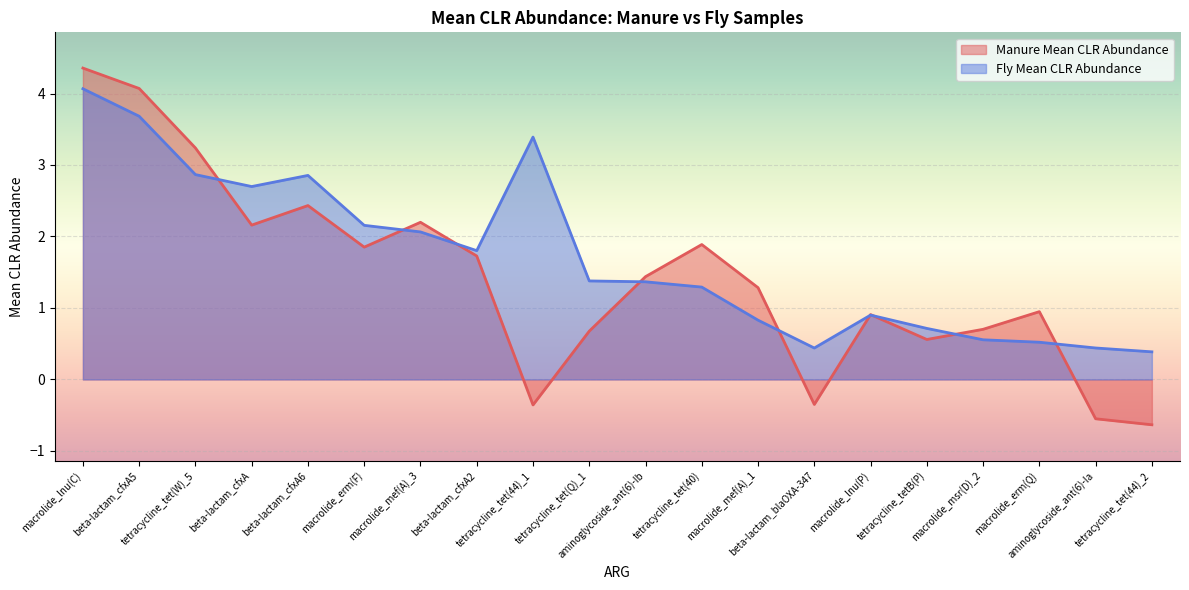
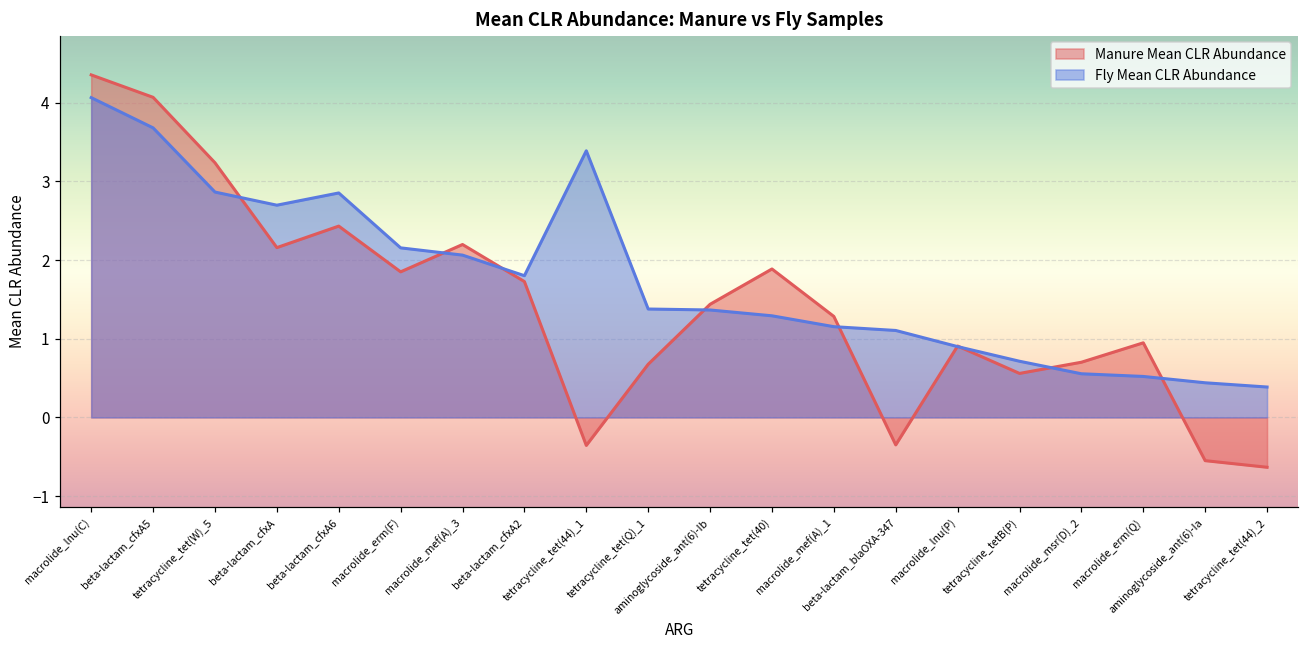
Fly Mean CLR Abundance, macrolide_mef(A)_1: 0.8 -> 1.2
Fly Mean CLR Abundance, beta-lactam_blaOXA-347: 0.4 -> 1.1
